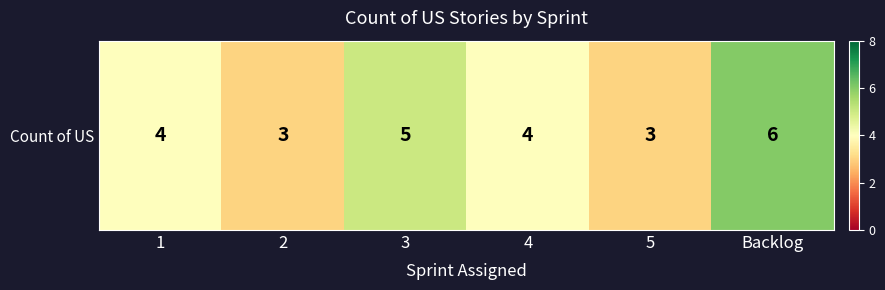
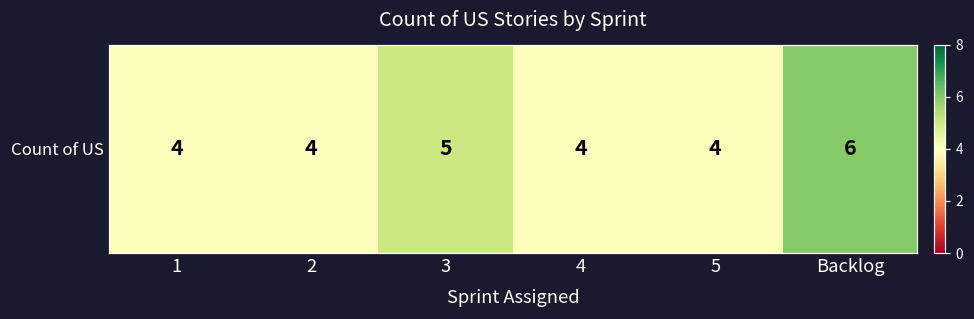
Count of US, 2: 3 -> 4
Count of US, 5: 3 -> 4
